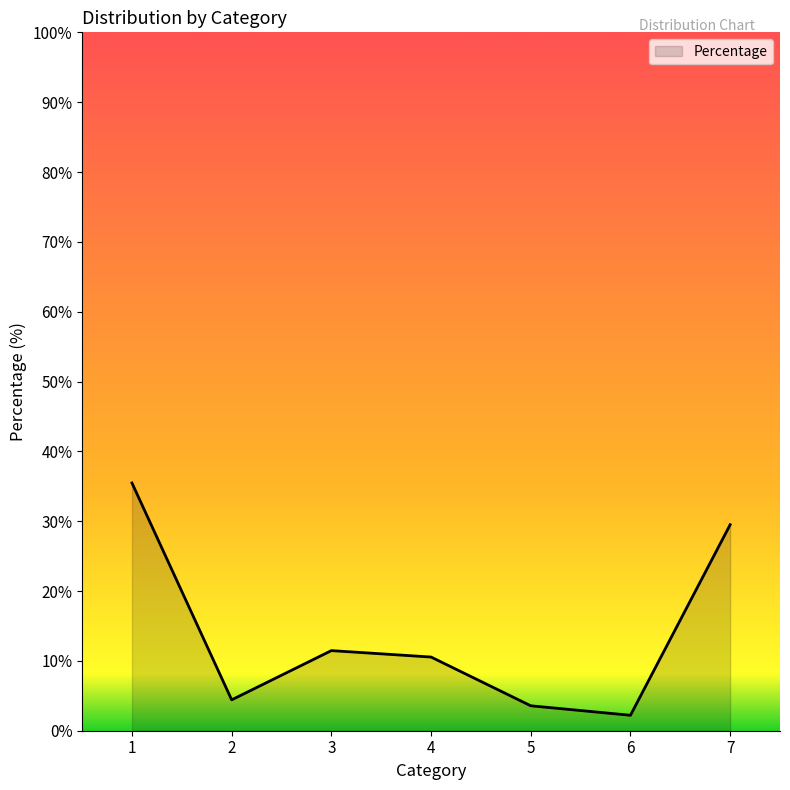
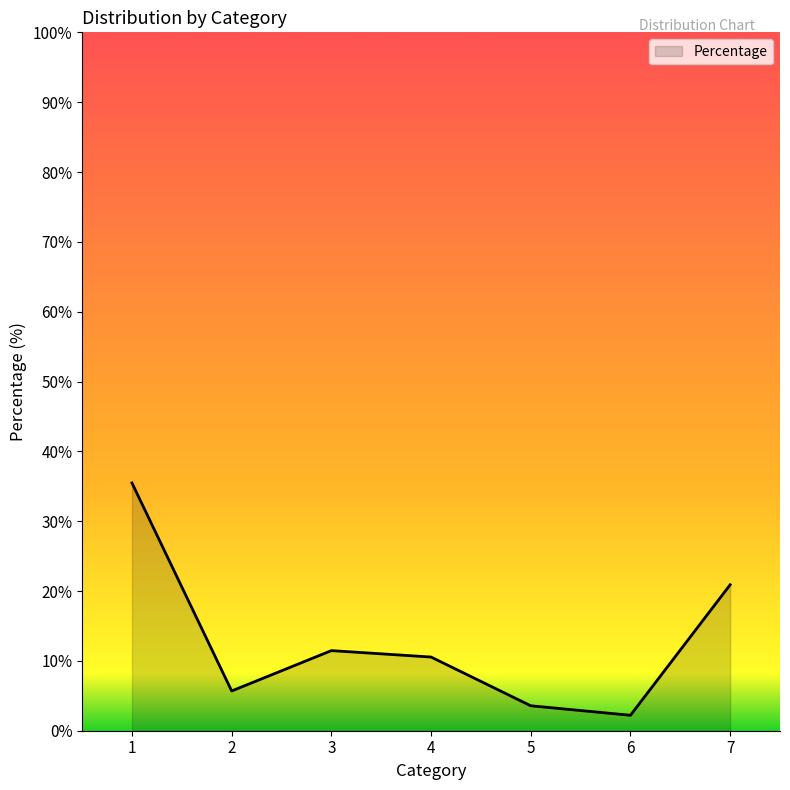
2: 4% -> 6%
7: 30% -> 21%
